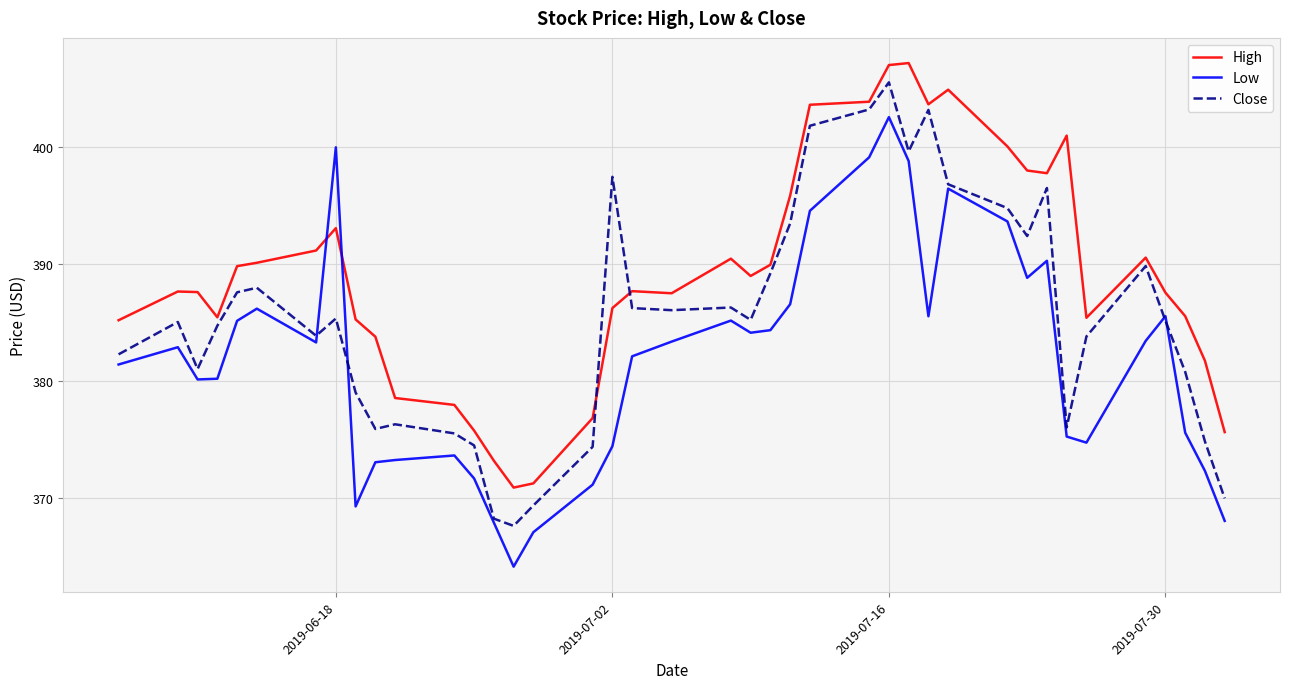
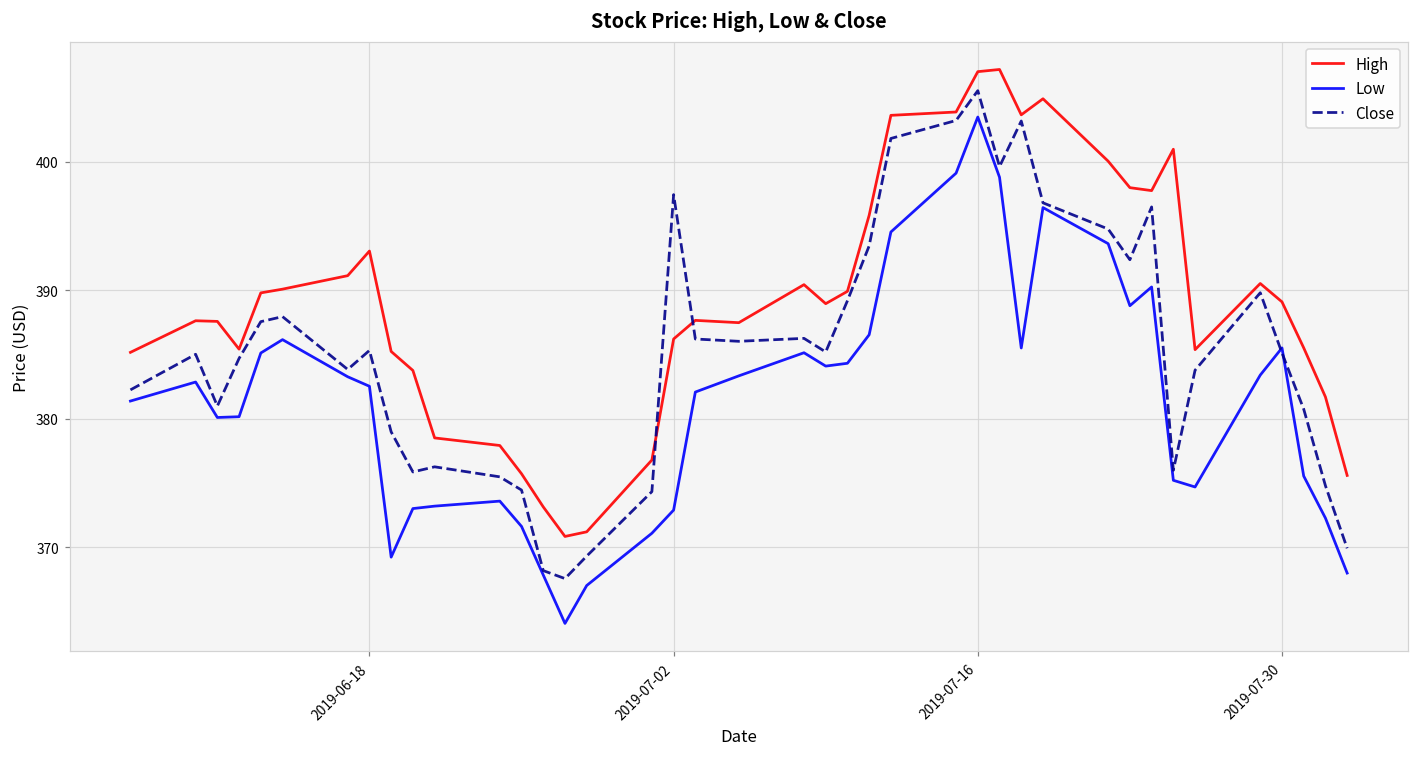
Low, 2019-06-18: 400.0 -> 382.5
Low, 2019-07-02: 374.4 -> 372.9
Low, 2019-07-16: 402.6 -> 403.5
High, 2019-07-30: 387.5 -> 389.1
